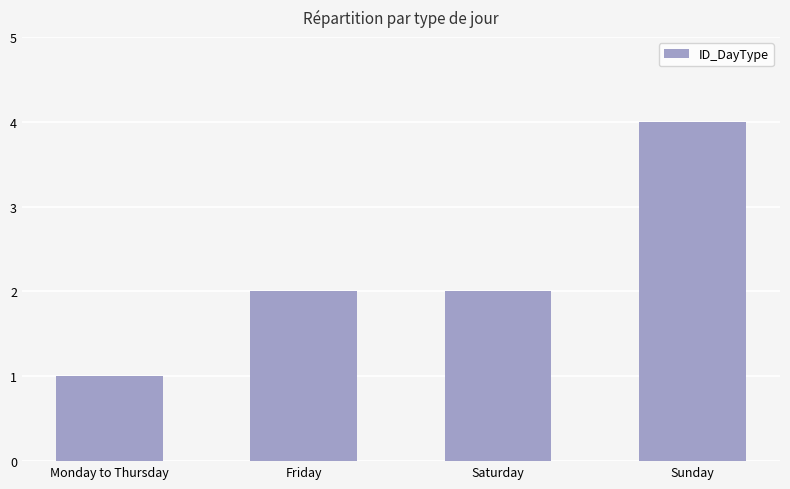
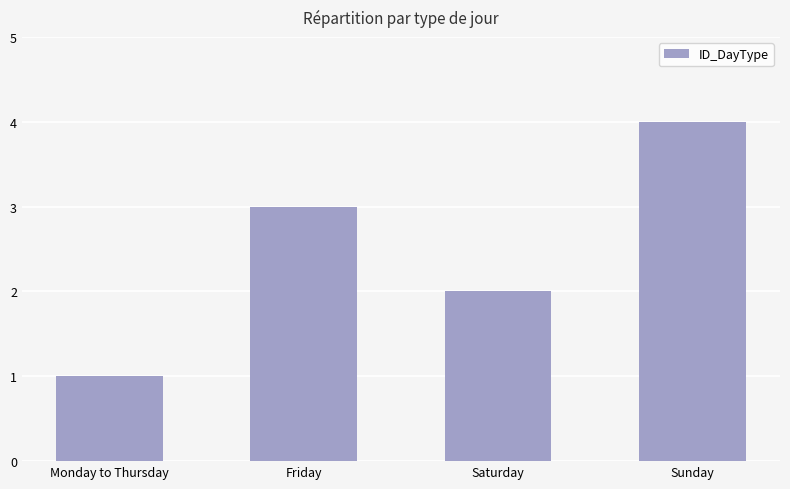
Friday: 2 -> 3
